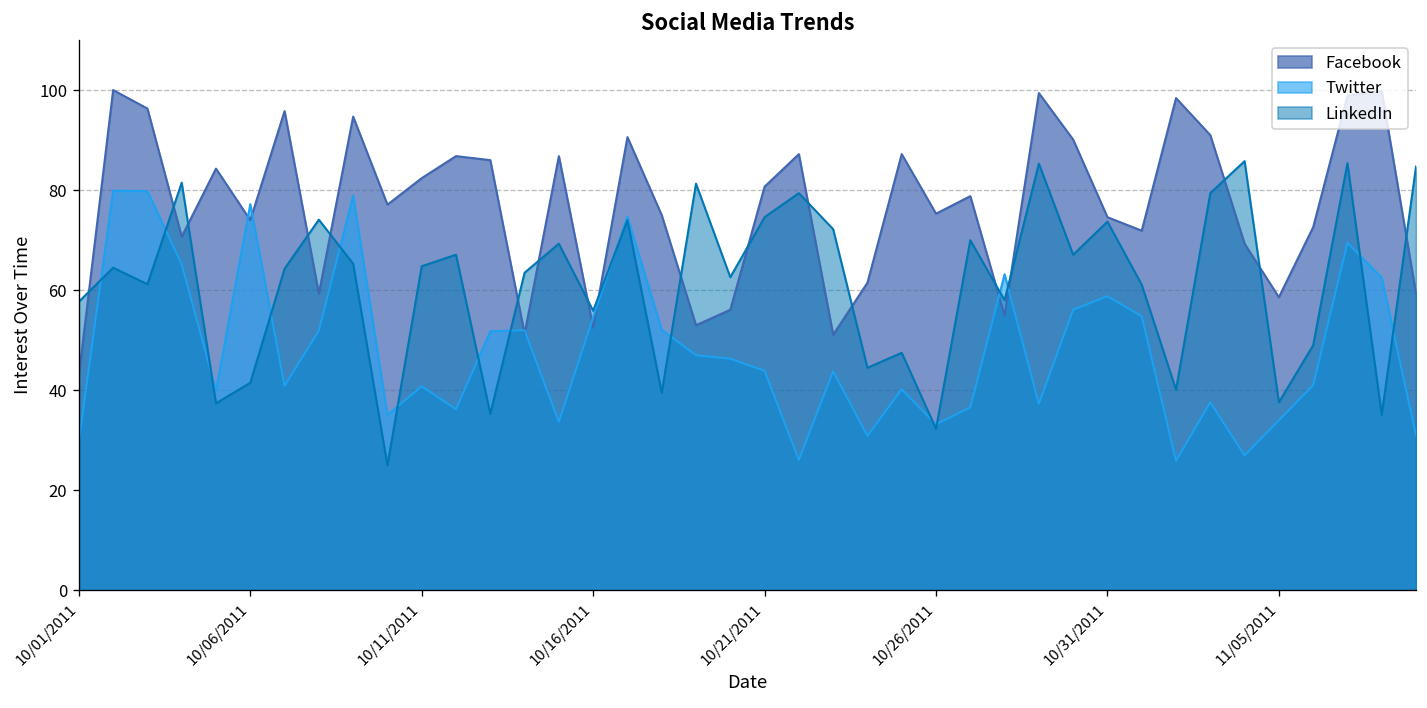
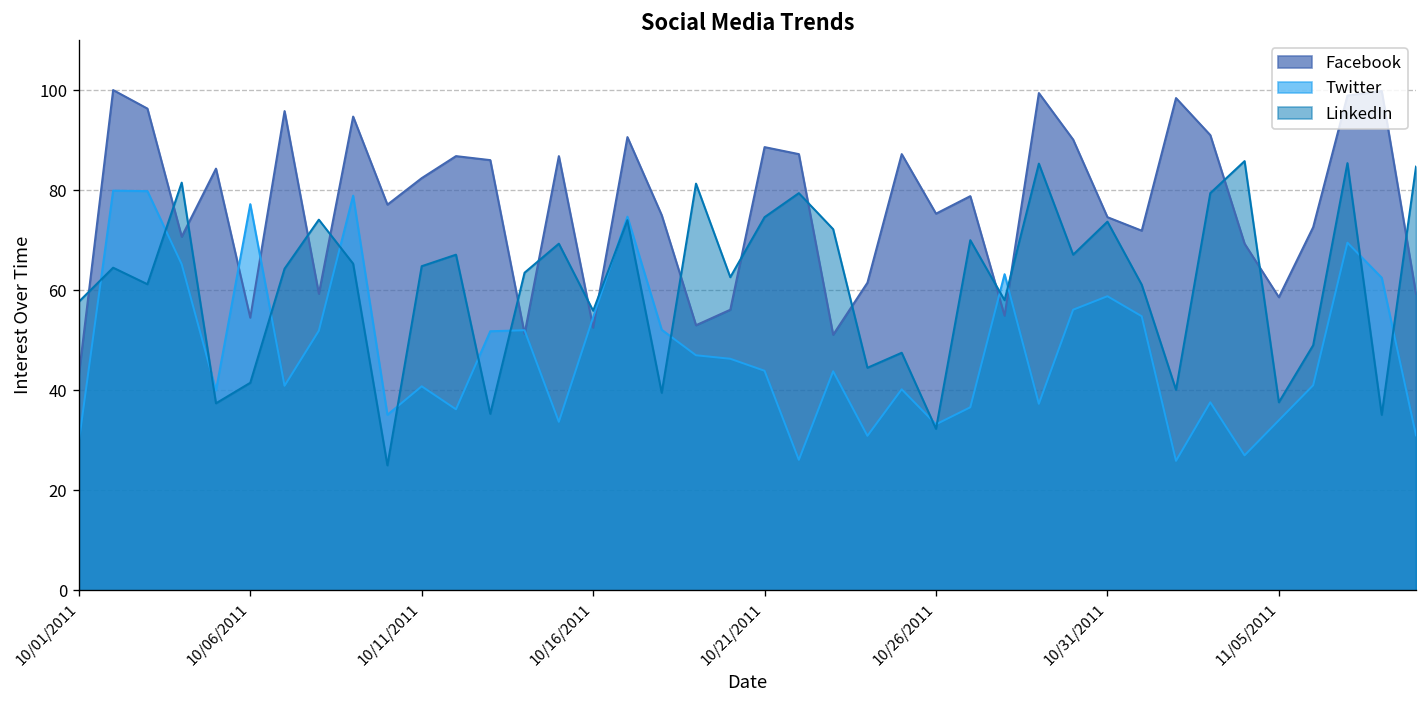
Facebook, 10/06/2011: 74 -> 55
Facebook, 10/21/2011: 81 -> 89
